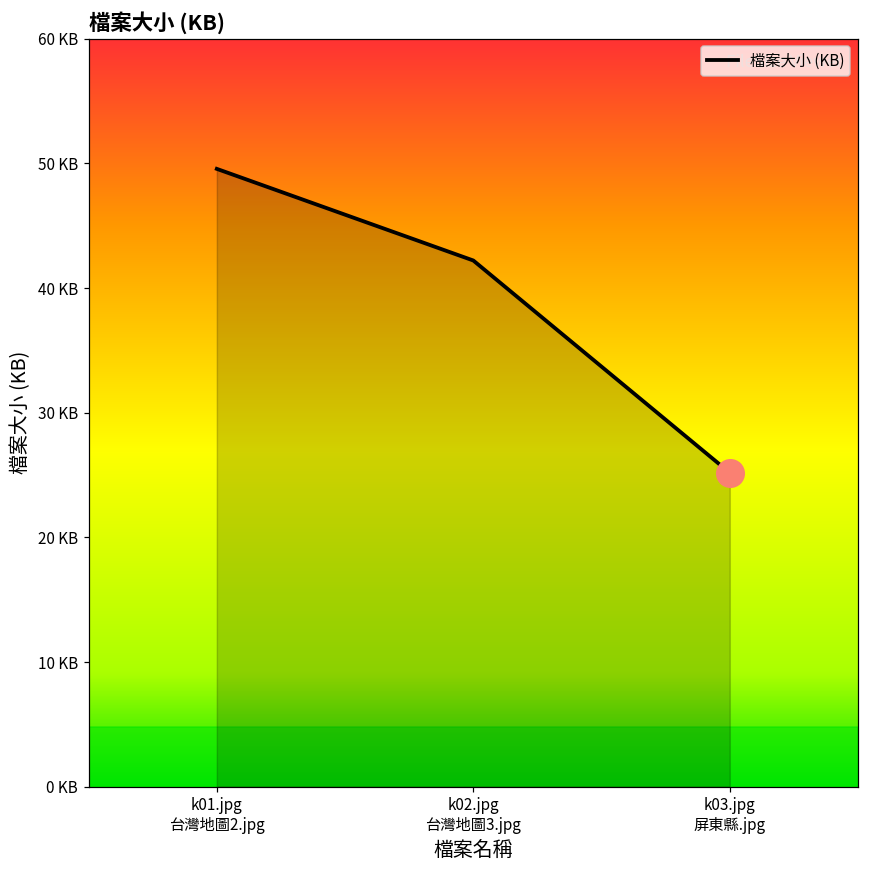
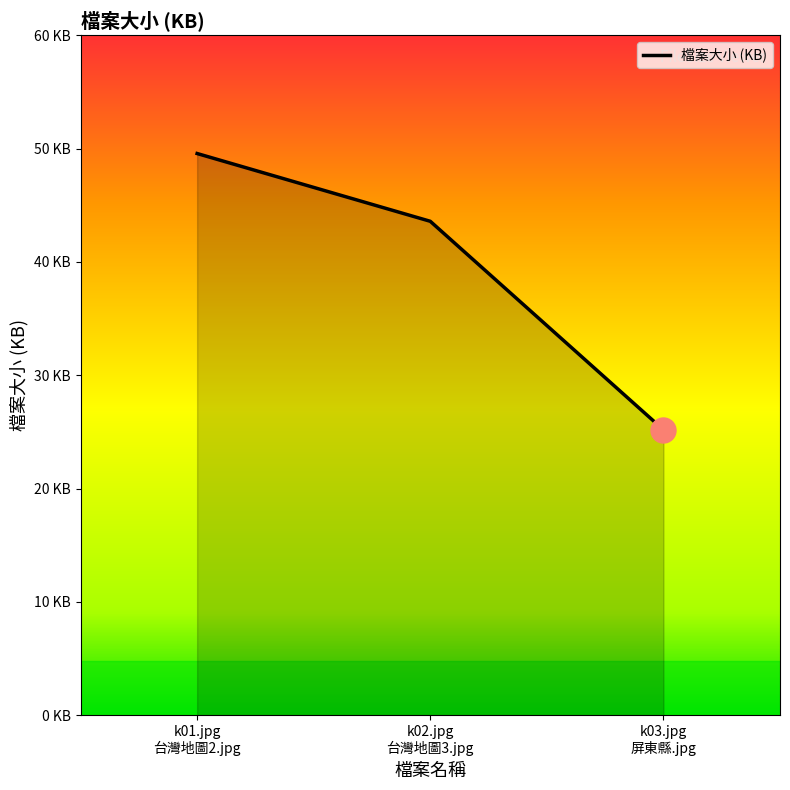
檔案大小 (KB), k02.jpg 台灣地圖3.jpg: 42.2 KB -> 43.6 KB
